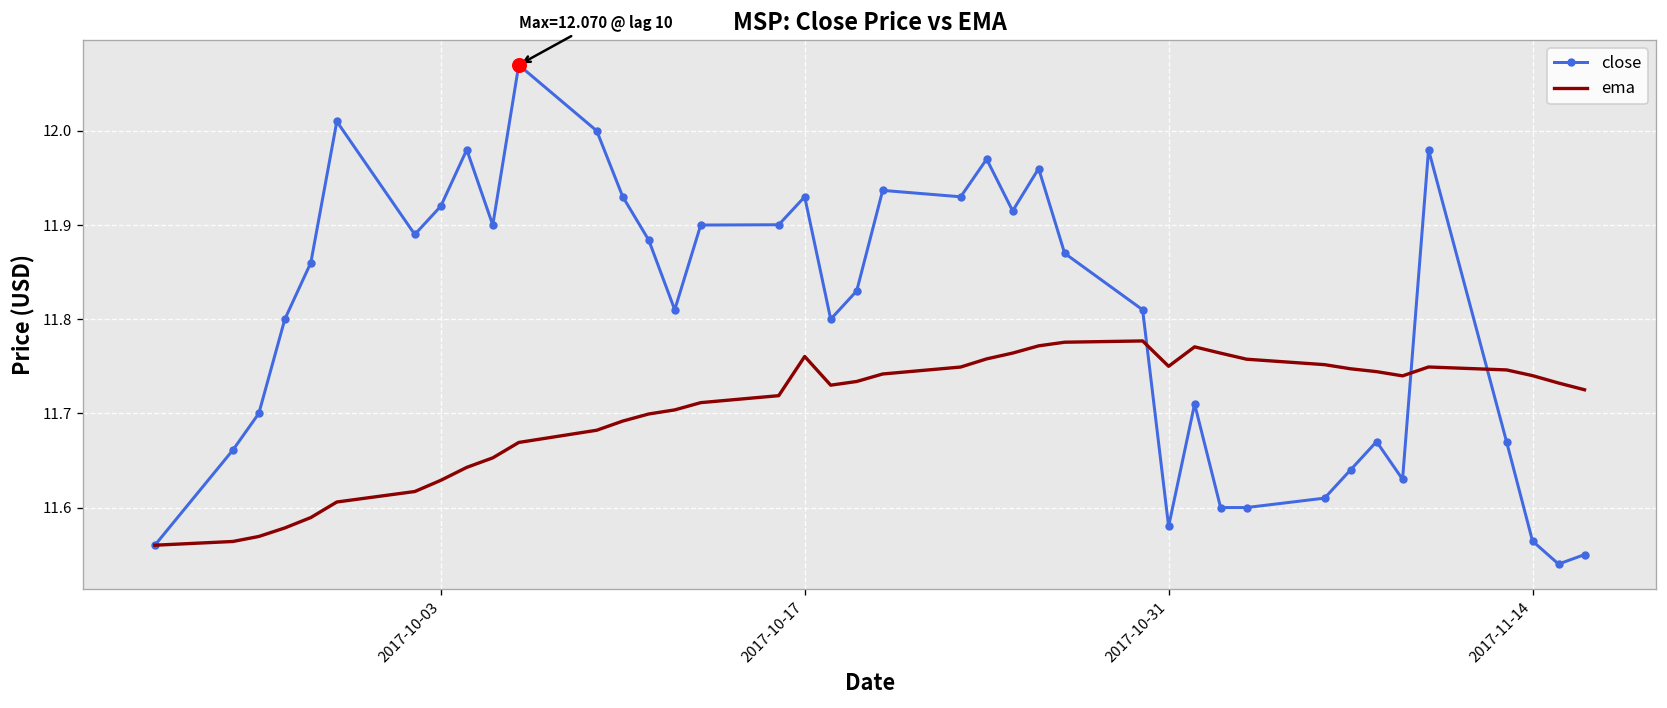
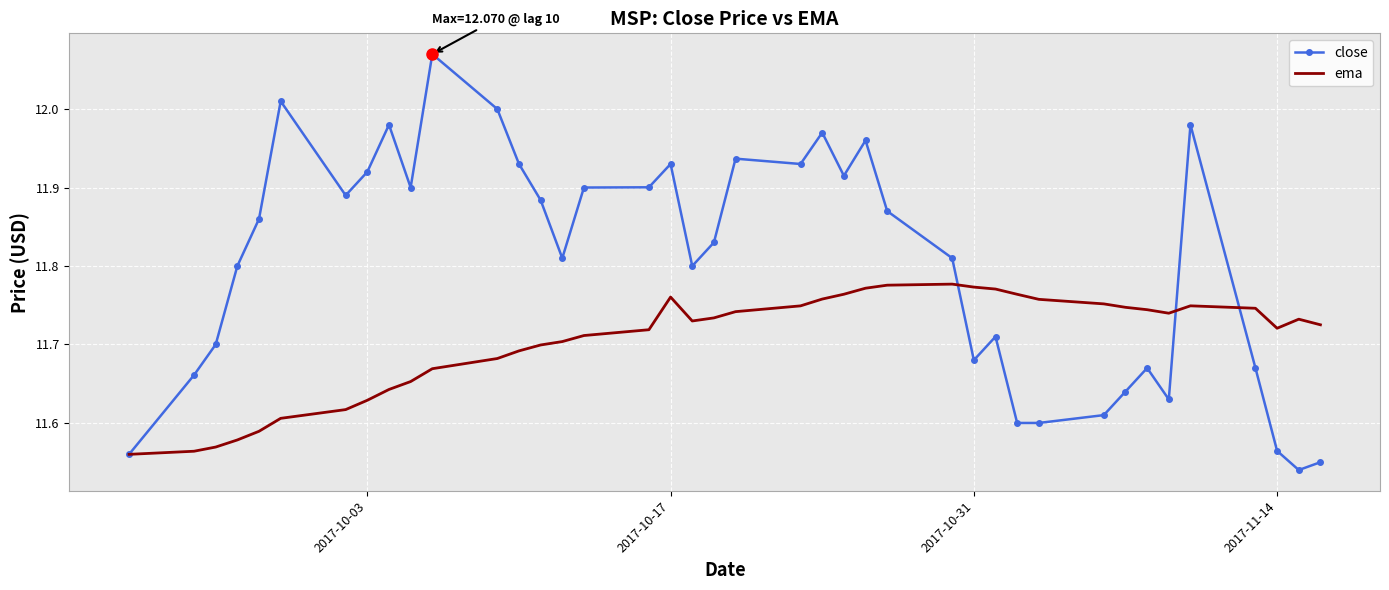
close, 2017-10-31: 11.58 -> 11.68
ema, 2017-10-31: 11.75 -> 11.77
ema, 2017-11-14: 11.74 -> 11.72
